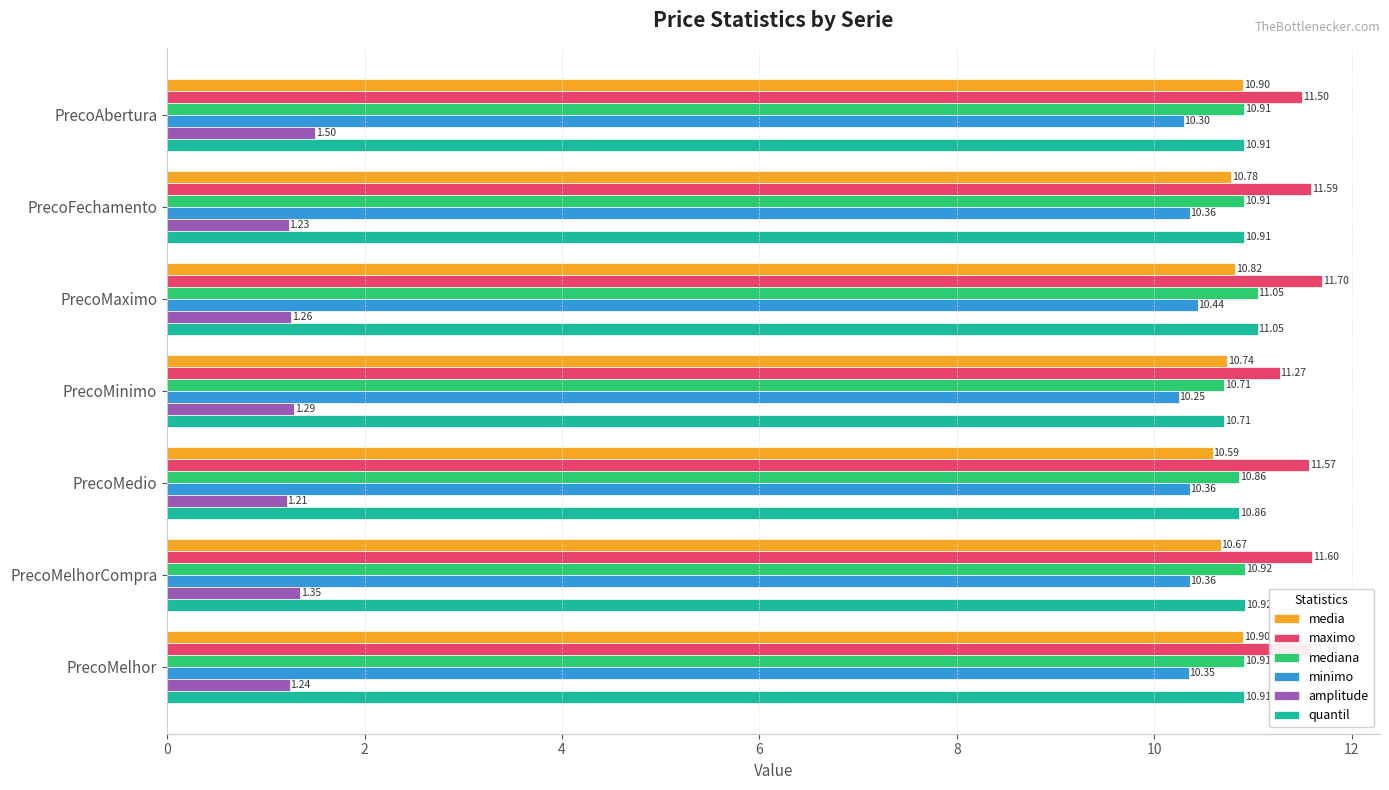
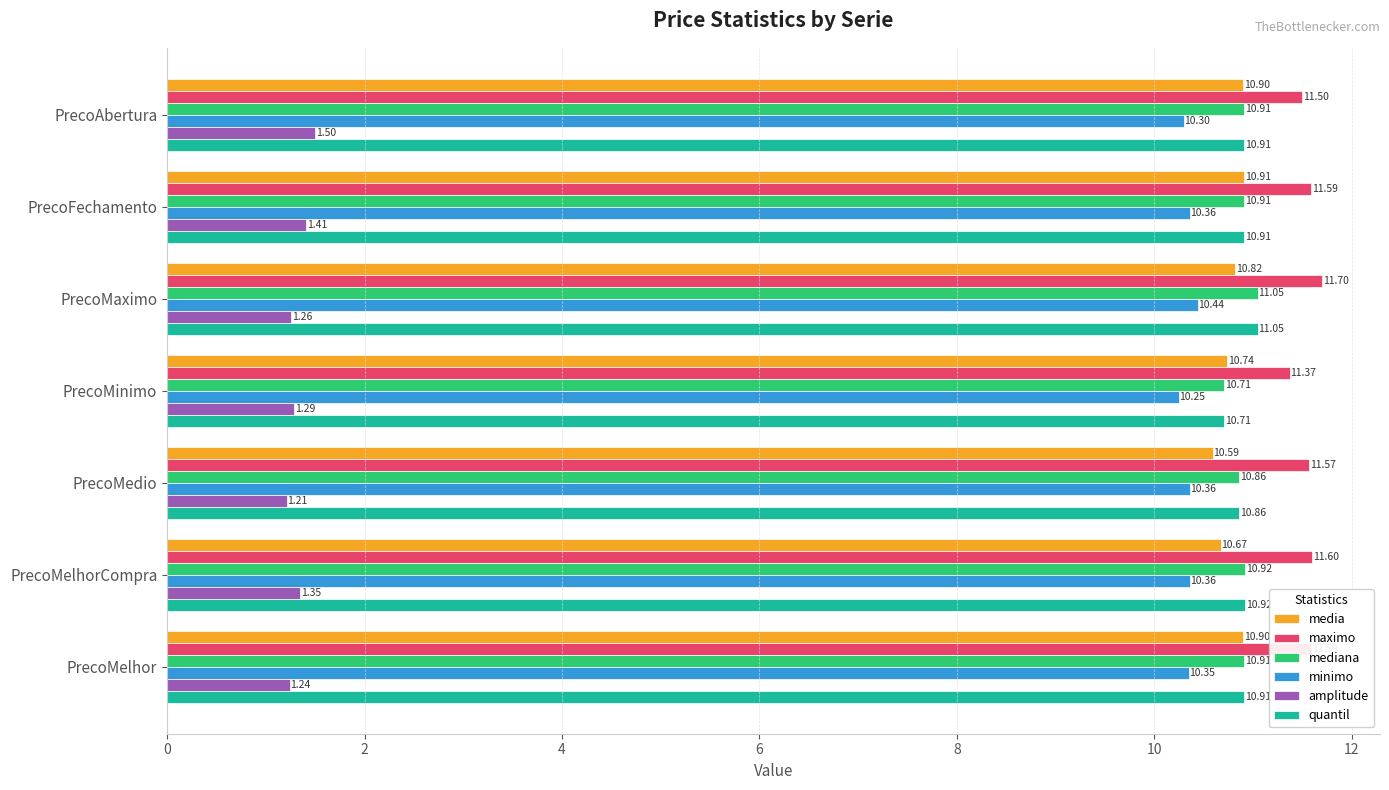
media, PrecoFechamento: 10.78 -> 10.91
amplitude, PrecoFechamento: 1.23 -> 1.41
maximo, PrecoMinimo: 11.27 -> 11.37
